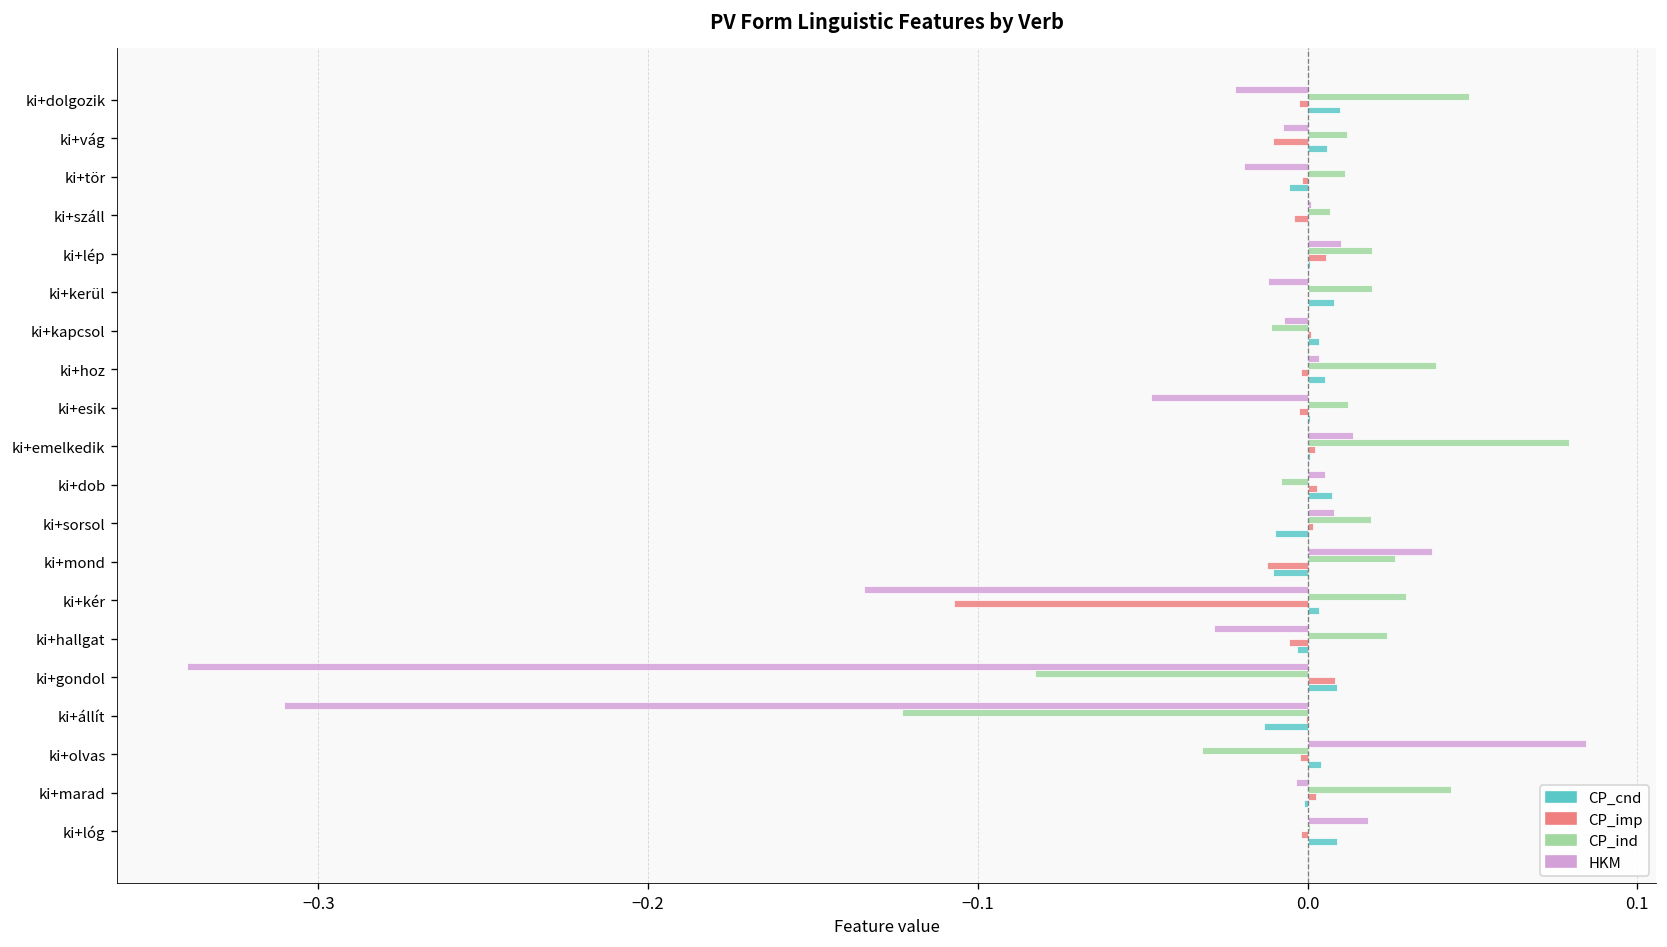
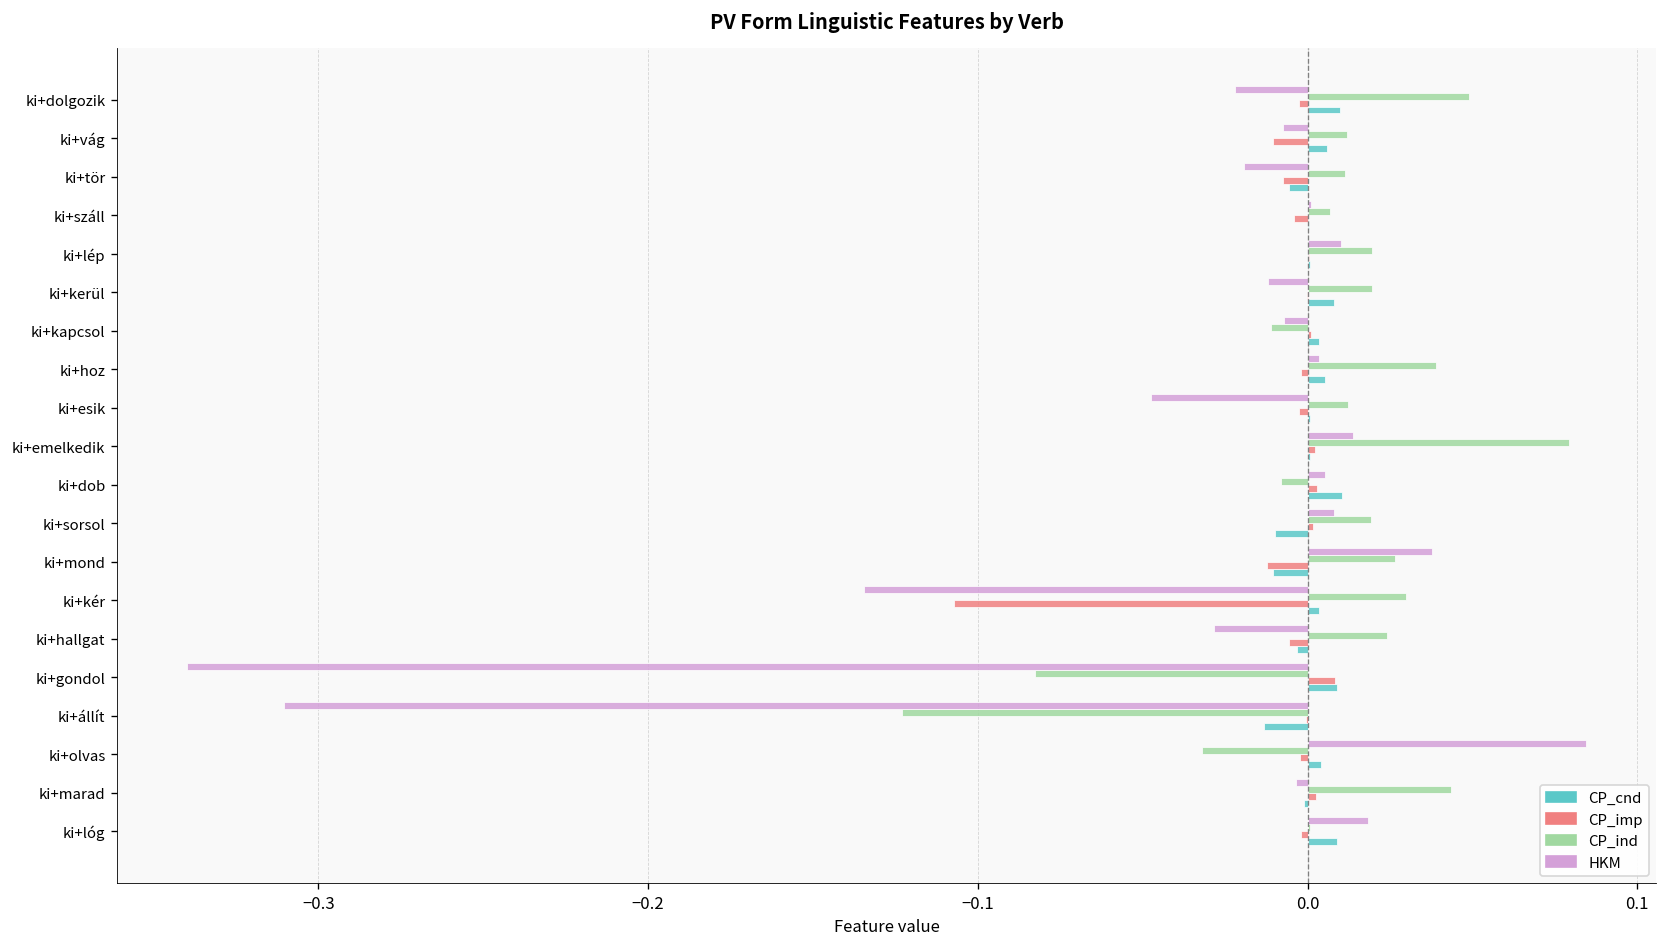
CP_imp, ki+tör: -0.002 -> -0.008
CP_imp, ki+lép: 0.006 -> 0.001
CP_cnd, ki+dob: 0.007 -> 0.010
